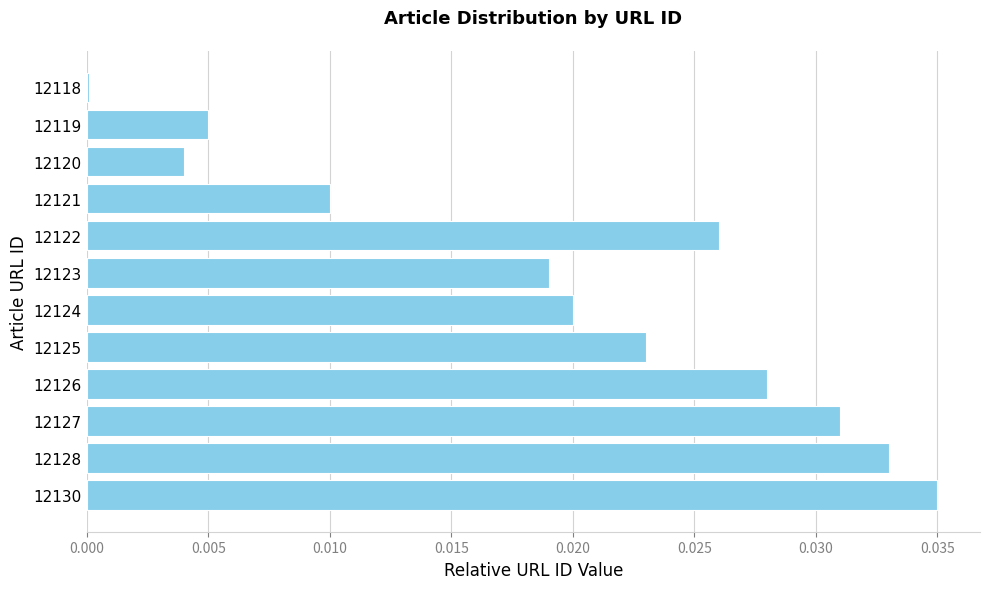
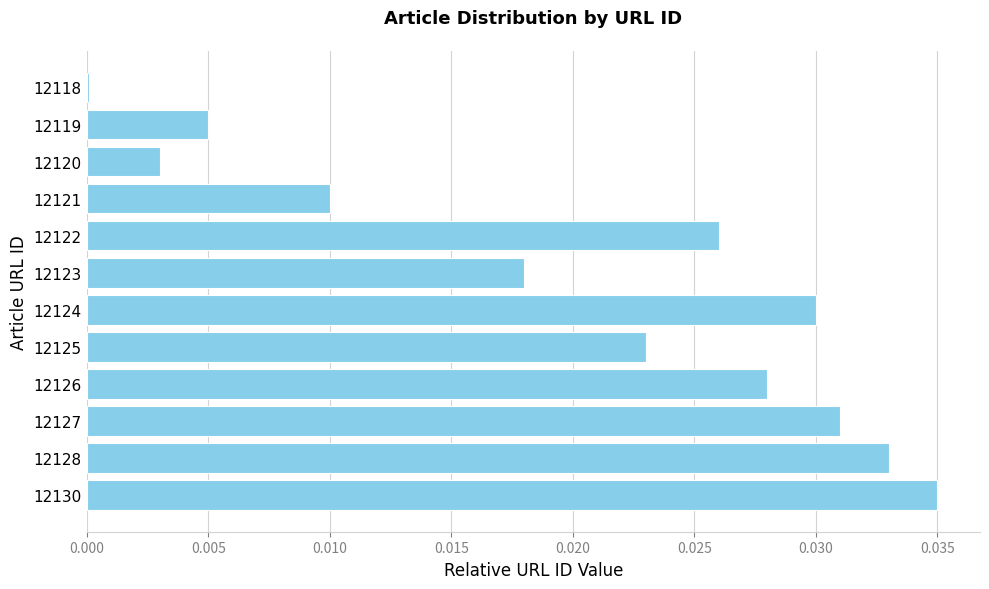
12120: 0.004 -> 0.003
12123: 0.019 -> 0.018
12124: 0.02 -> 0.03
